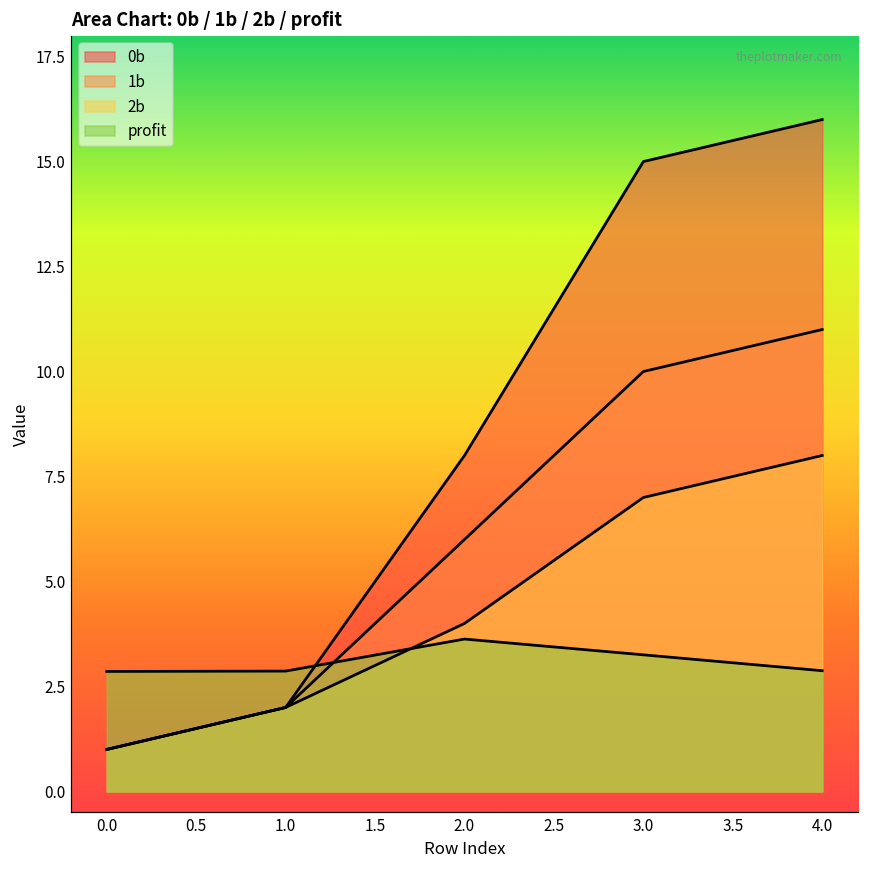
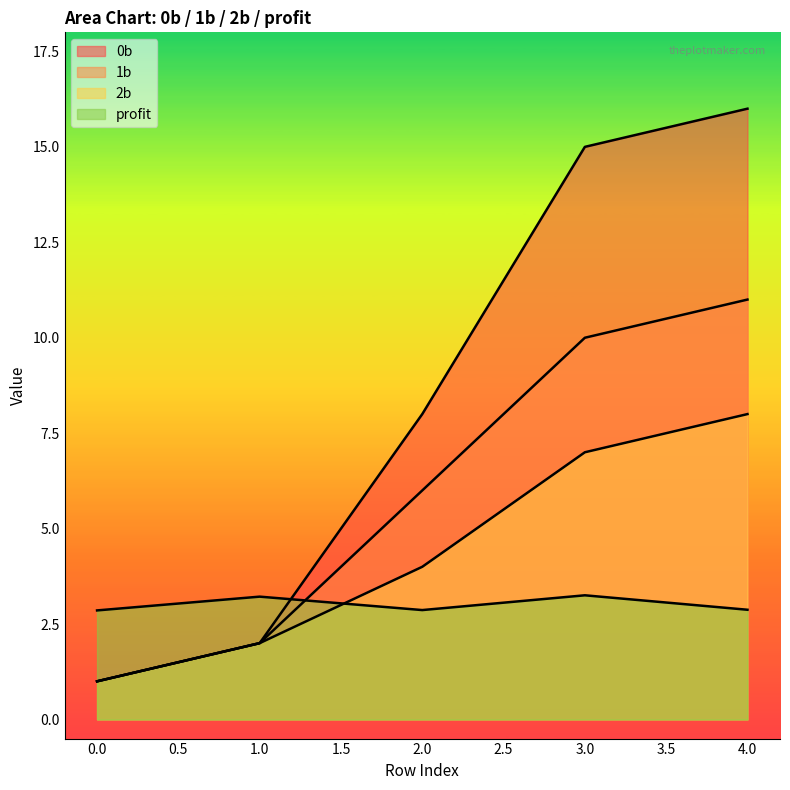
profit, 1.0: 2.9 -> 3.2
profit, 2.0: 3.6 -> 2.9
